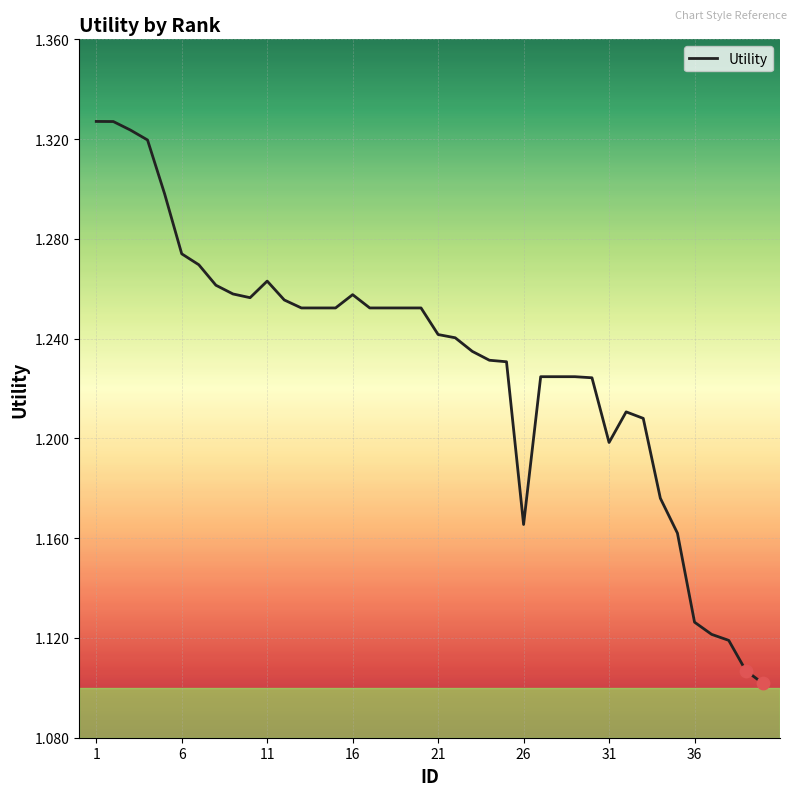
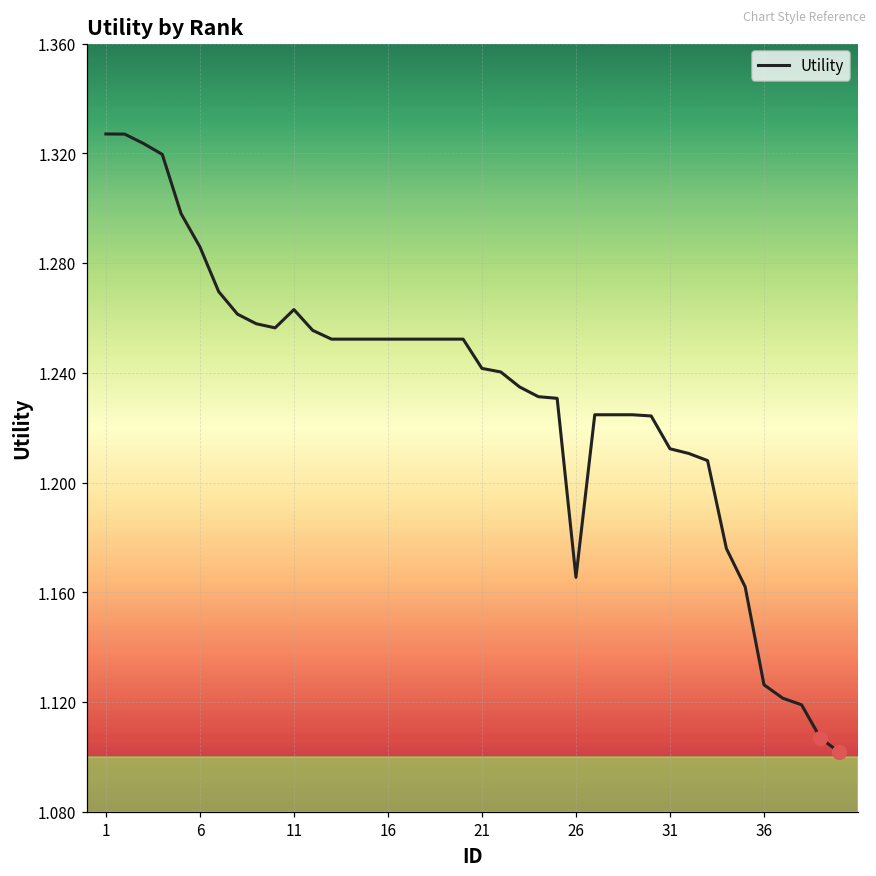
Utility, 6: 1.274 -> 1.286
Utility, 16: 1.258 -> 1.252
Utility, 31: 1.198 -> 1.212
